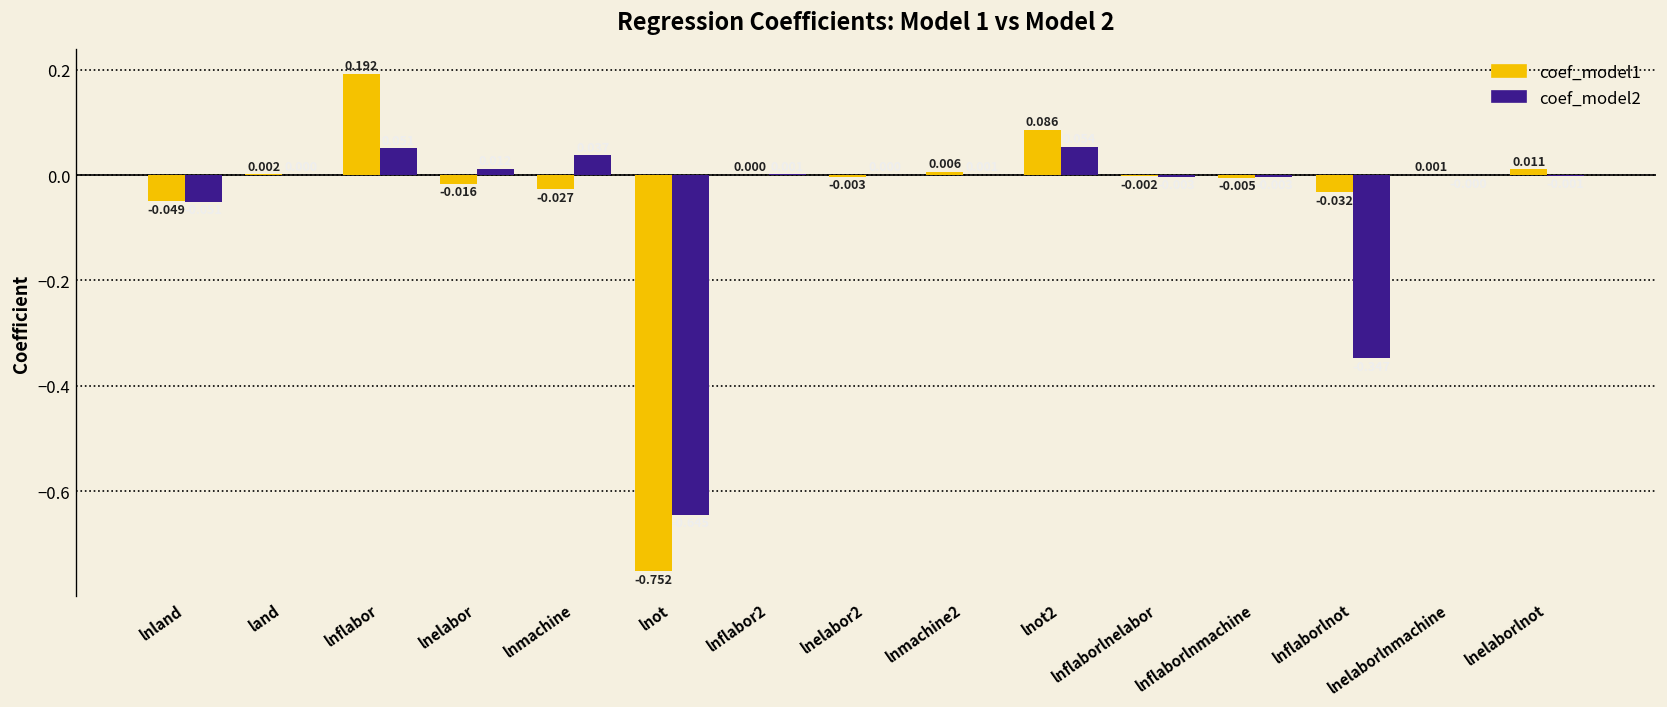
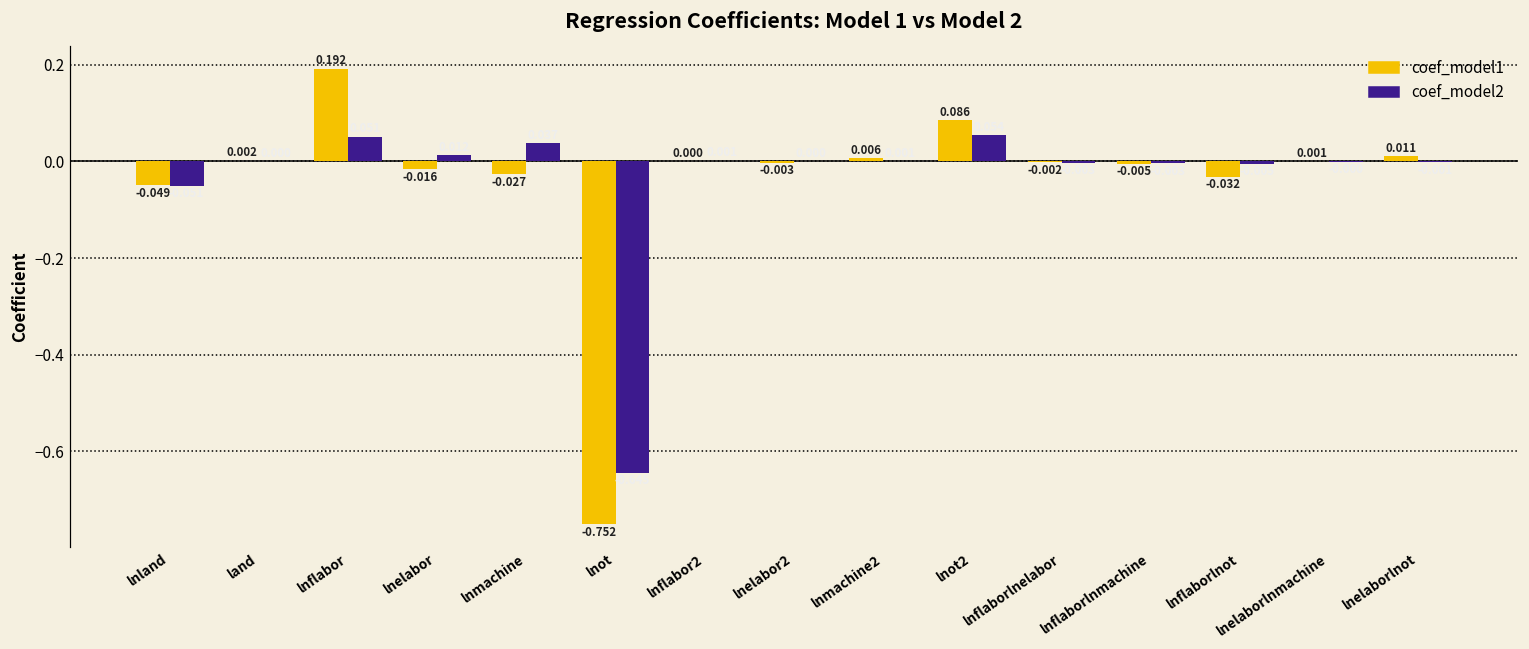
coef_model2, lnflaborlnot: -0.35 -> 0.00
